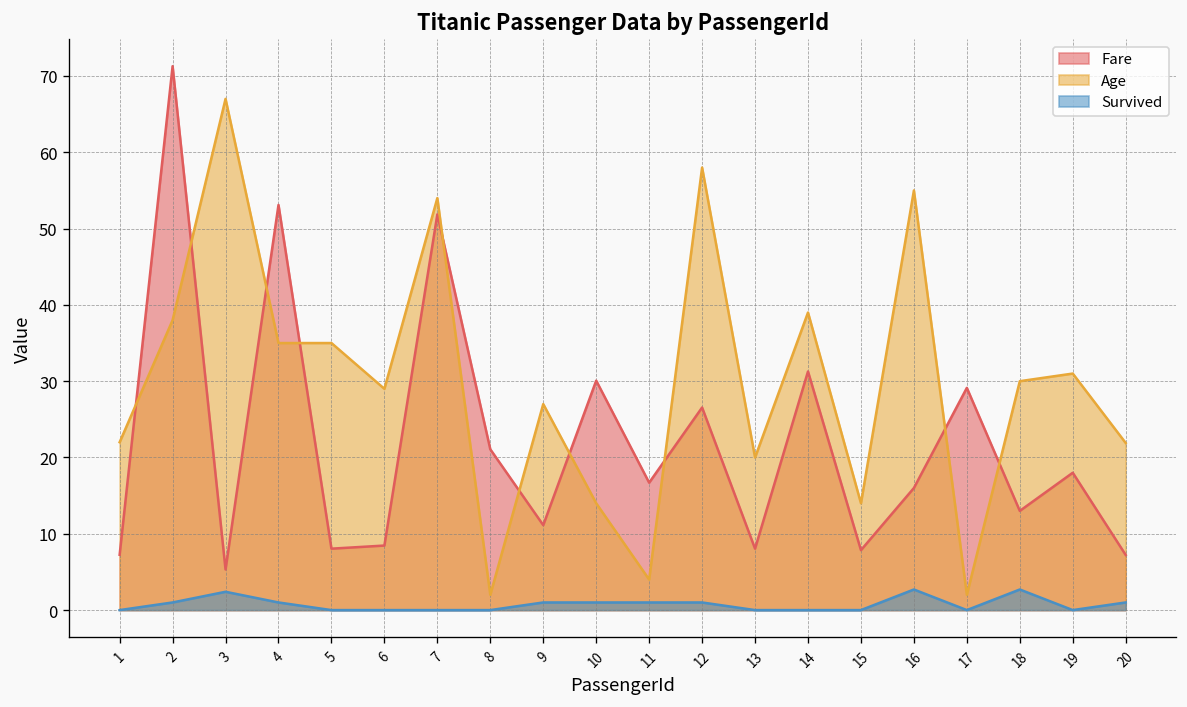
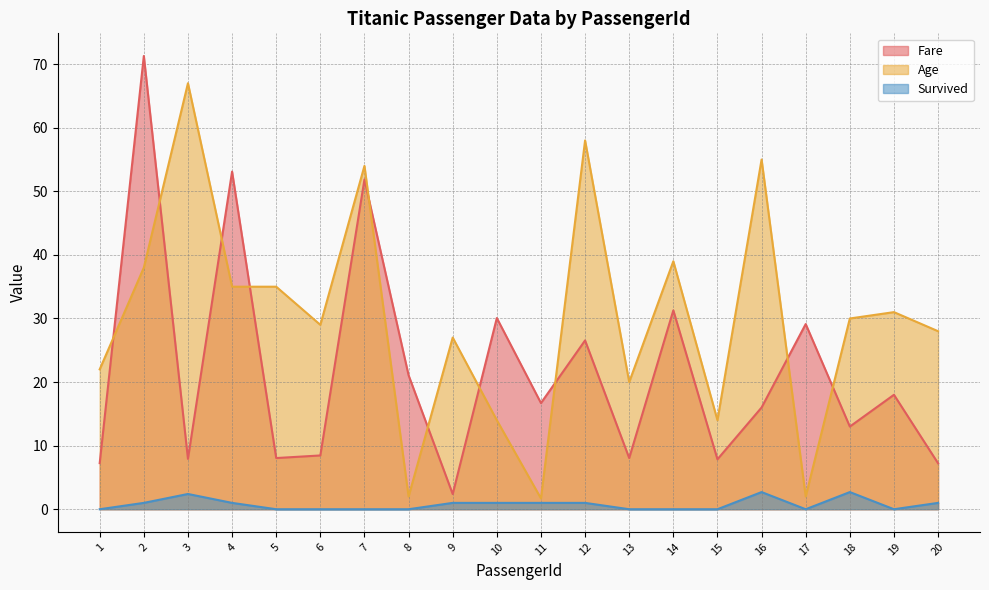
Fare, 3: 5 -> 8
Fare, 9: 11 -> 2
Age, 11: 4 -> 2
Age, 20: 22 -> 28
